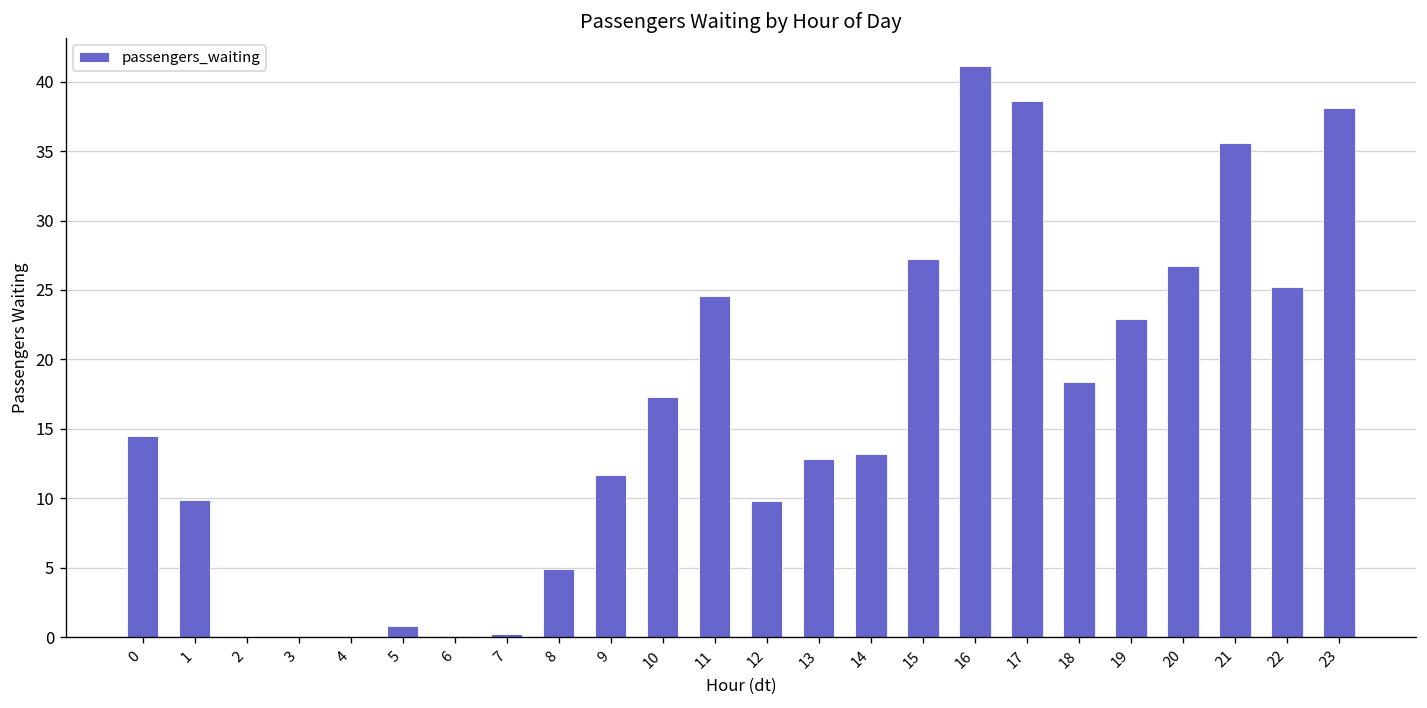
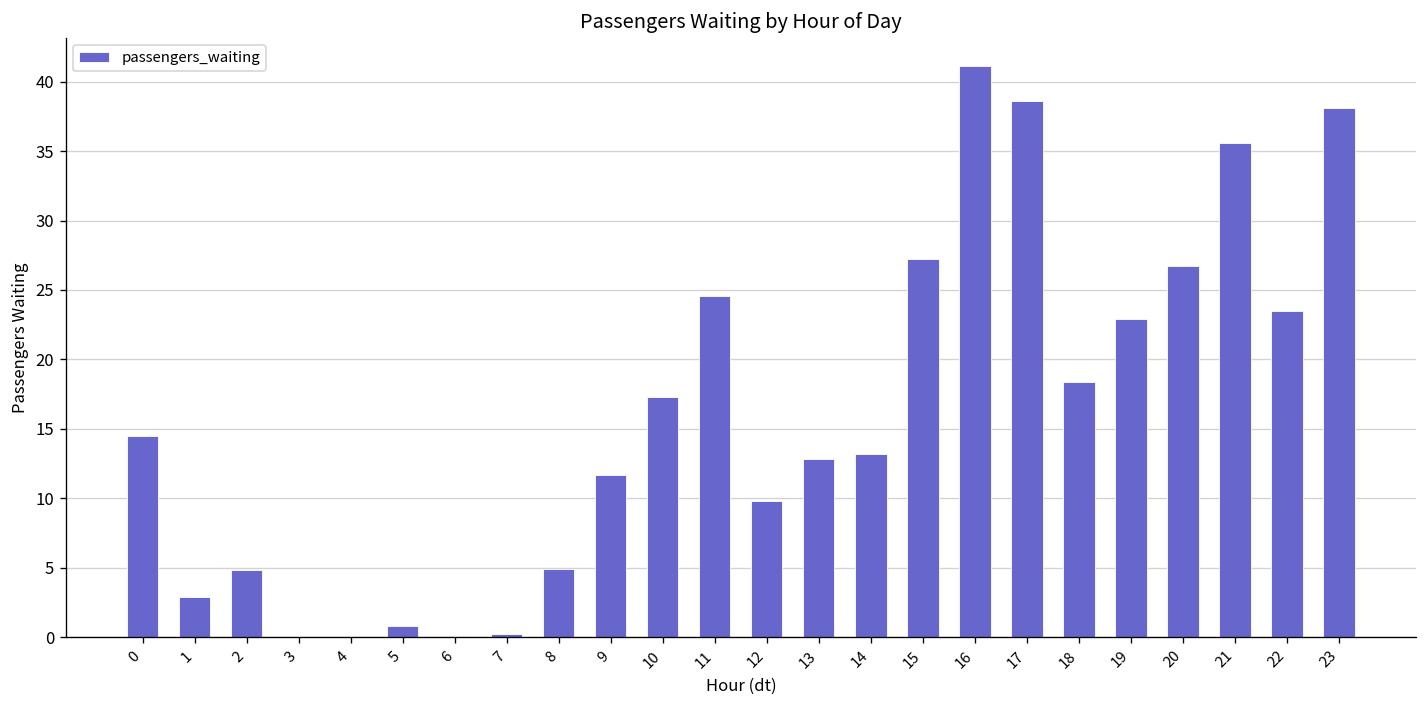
1: 9.9 -> 2.9
2: 0.0 -> 4.8
22: 25.2 -> 23.5
